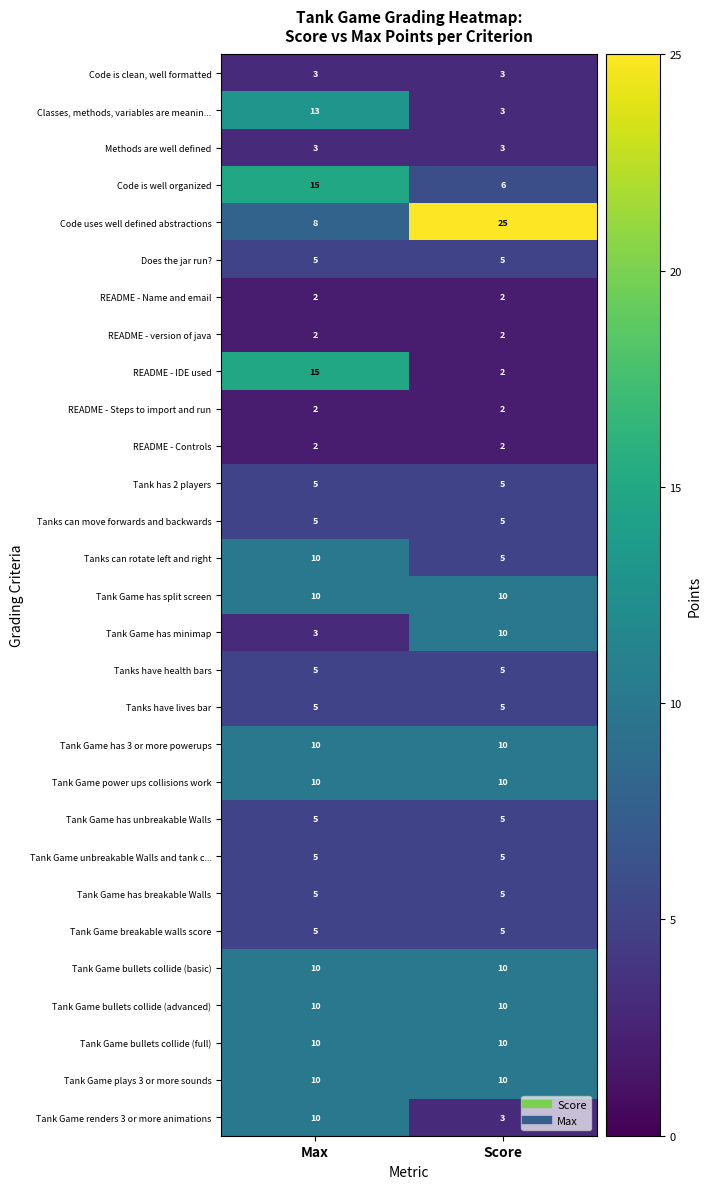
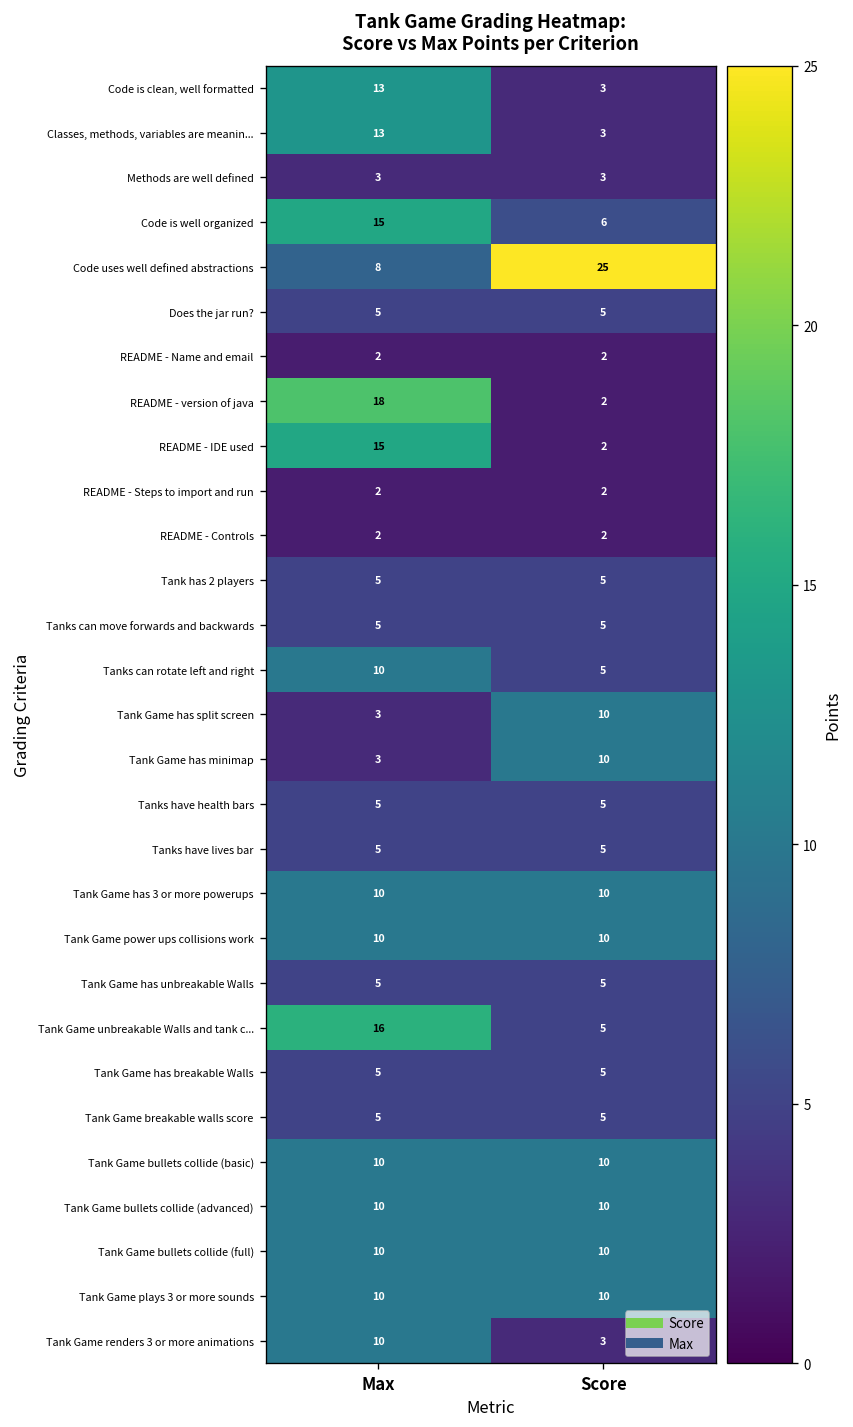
Code is clean, well formatted, Max: 3 -> 13
README - version of java, Max: 2 -> 18
Tank Game has split screen, Max: 10 -> 3
Tank Game unbreakable Walls and tank c..., Max: 5 -> 16
